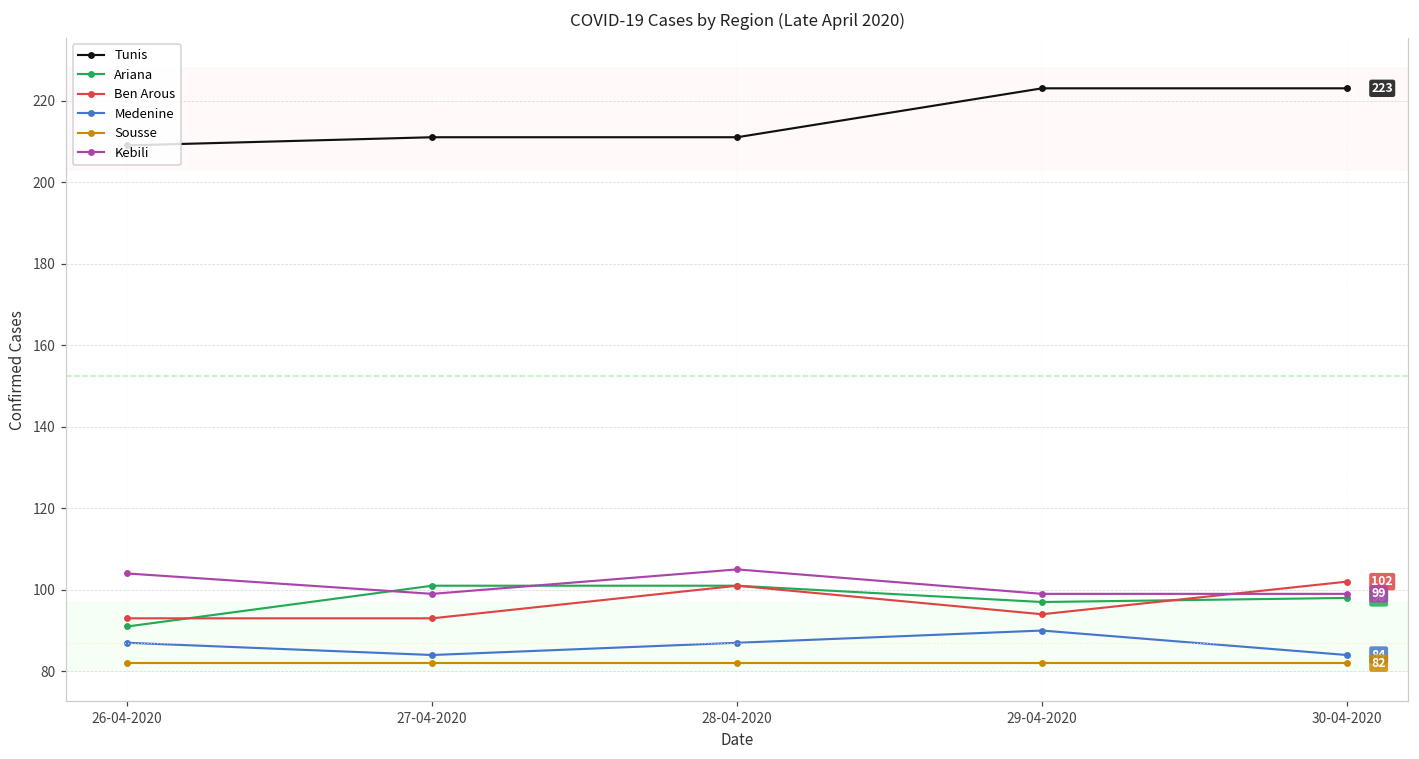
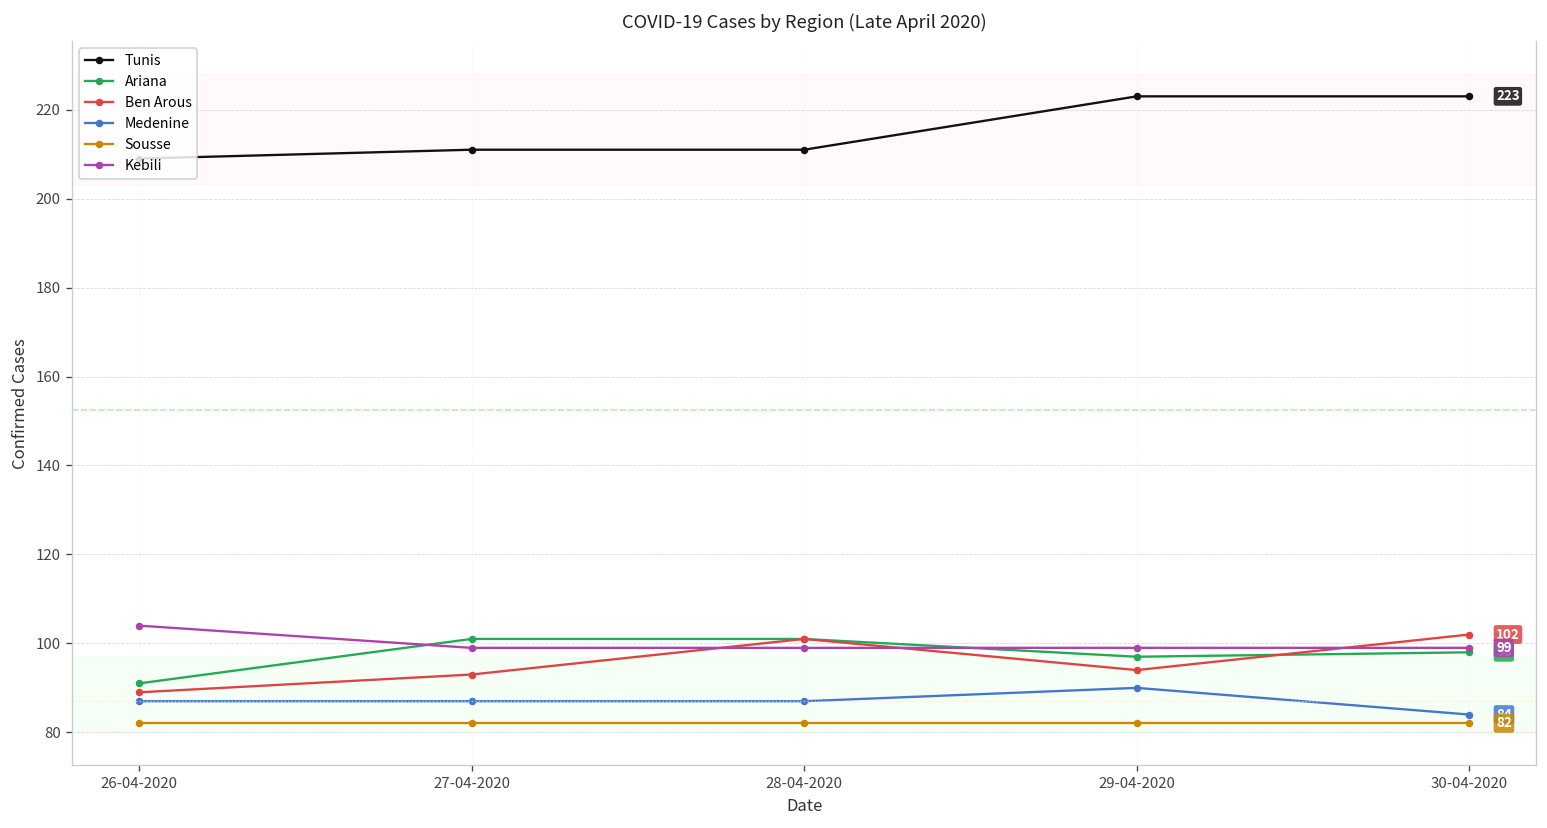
Ben Arous, 26-04-2020: 93 -> 89
Medenine, 27-04-2020: 84 -> 87
Kebili, 28-04-2020: 105 -> 99
